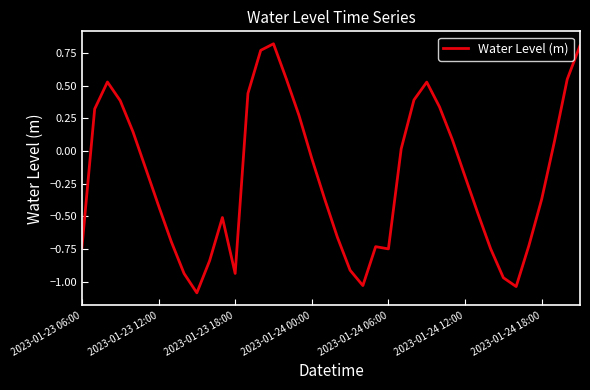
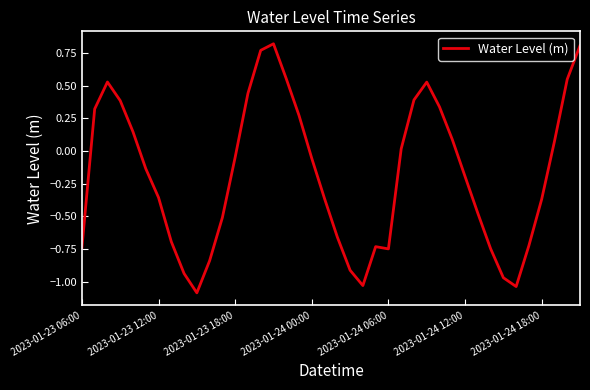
2023-01-23 12:00: -0.42 -> -0.36
2023-01-23 18:00: -0.94 -> -0.05
